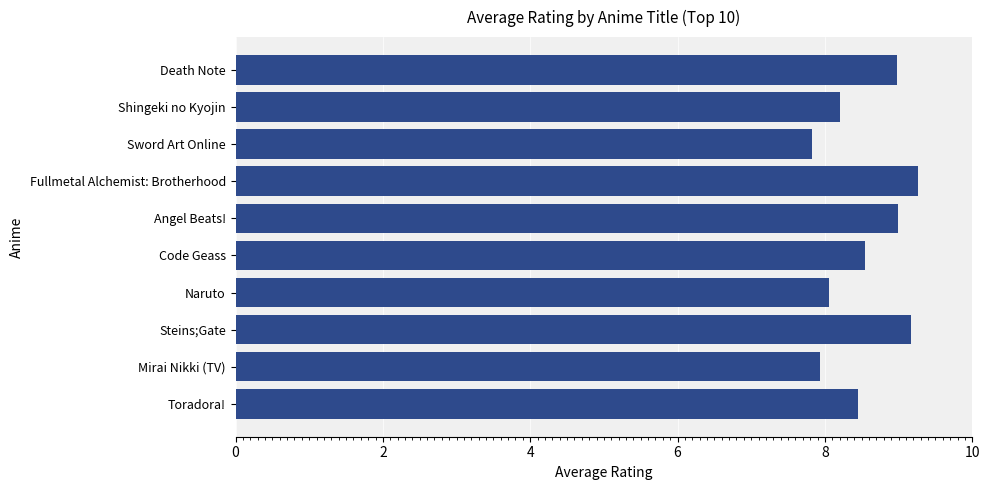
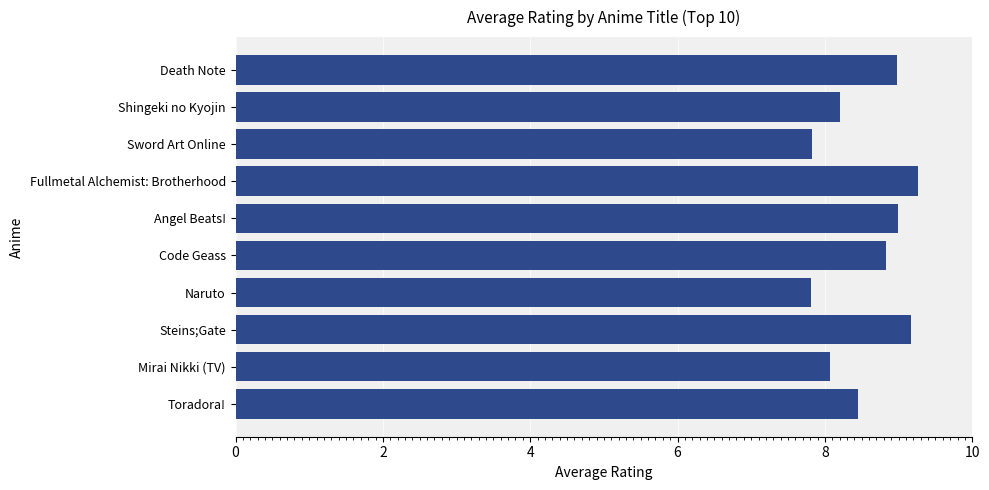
Code Geass: 8.6 -> 8.8
Naruto: 8.1 -> 7.8
Mirai Nikki (TV): 7.9 -> 8.1
